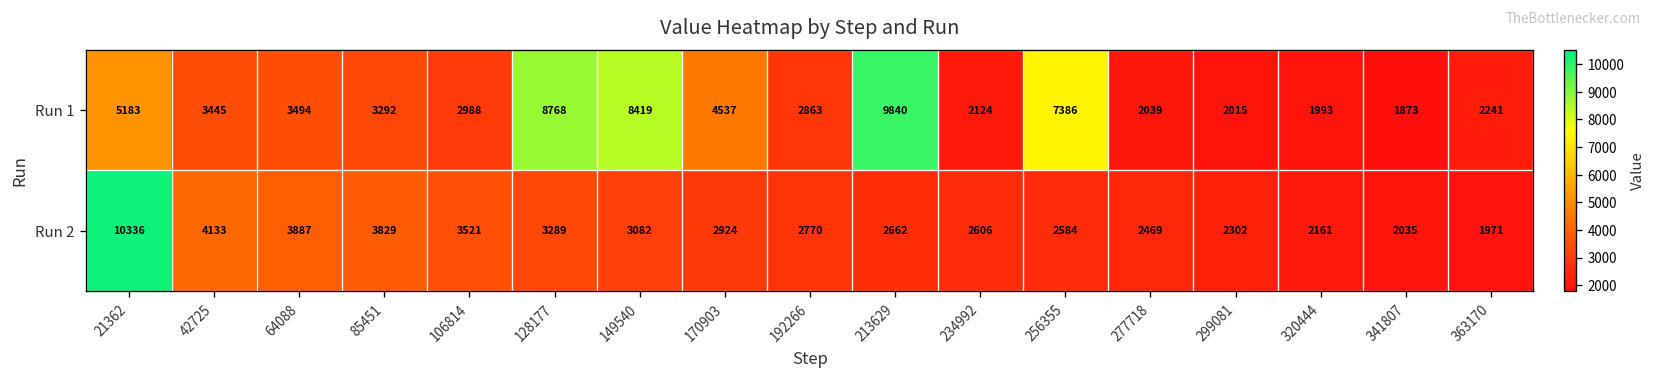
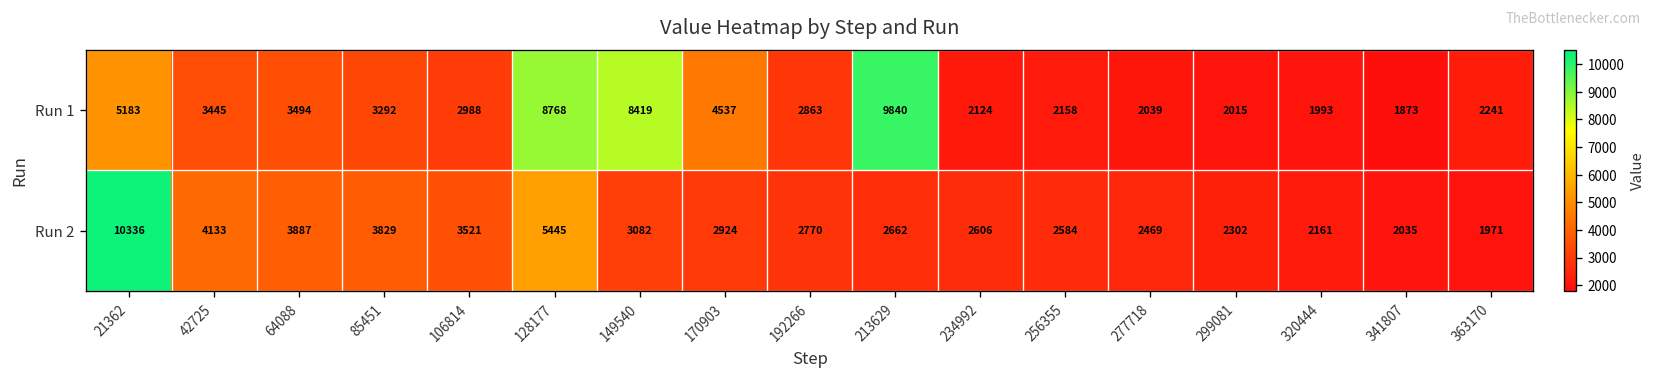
Run 1, 256355: 7386 -> 2158
Run 2, 128177: 3289 -> 5445
